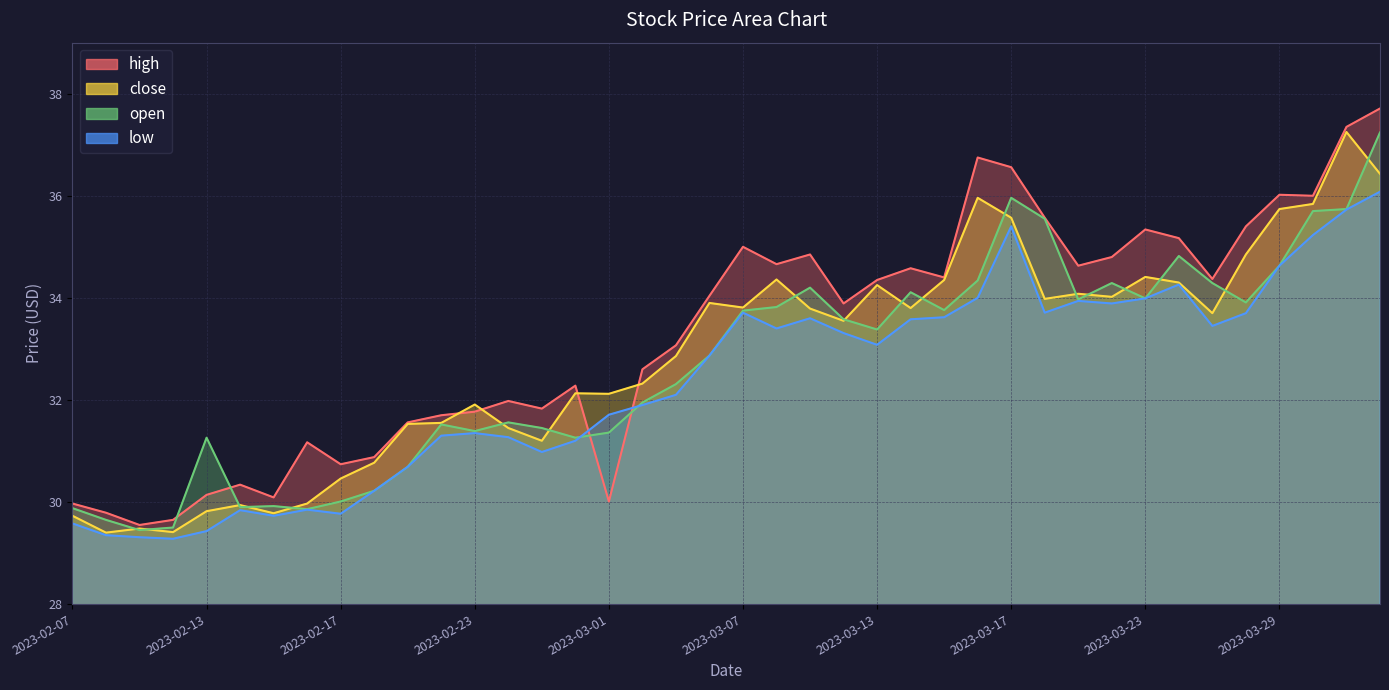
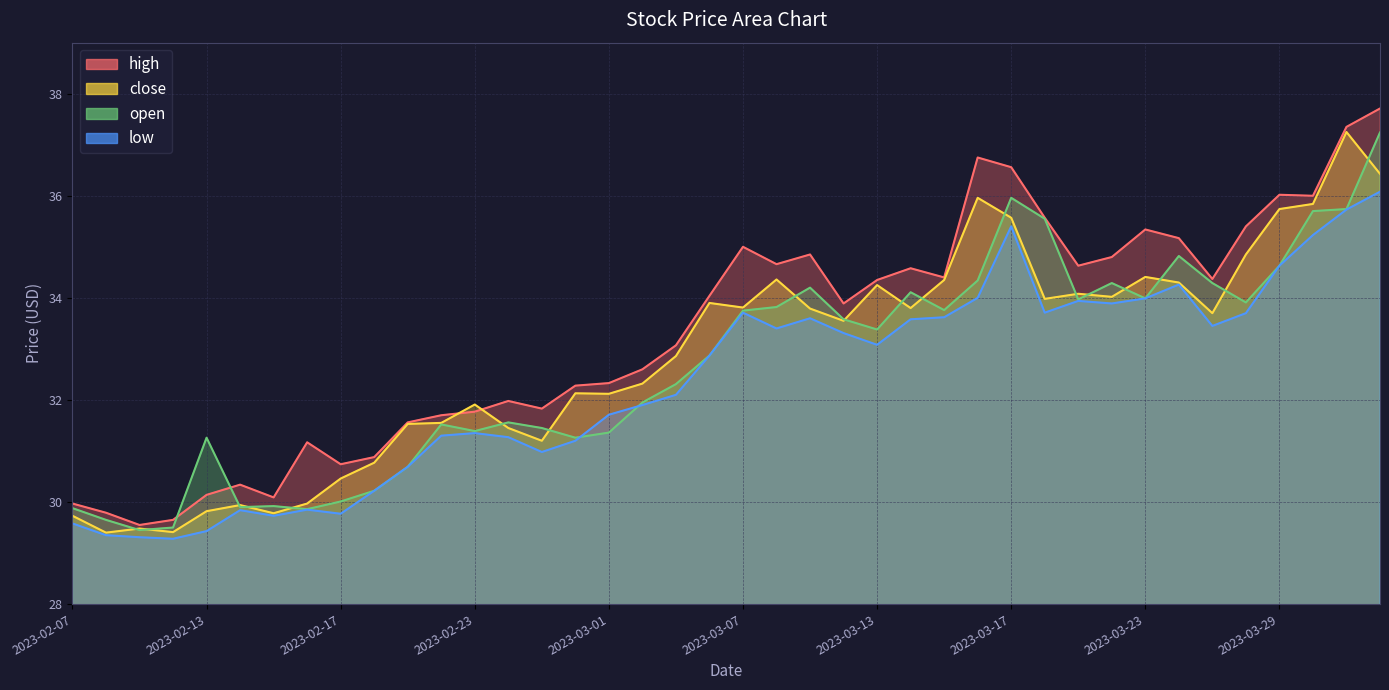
high, 2023-03-01: 30.0 -> 32.3
